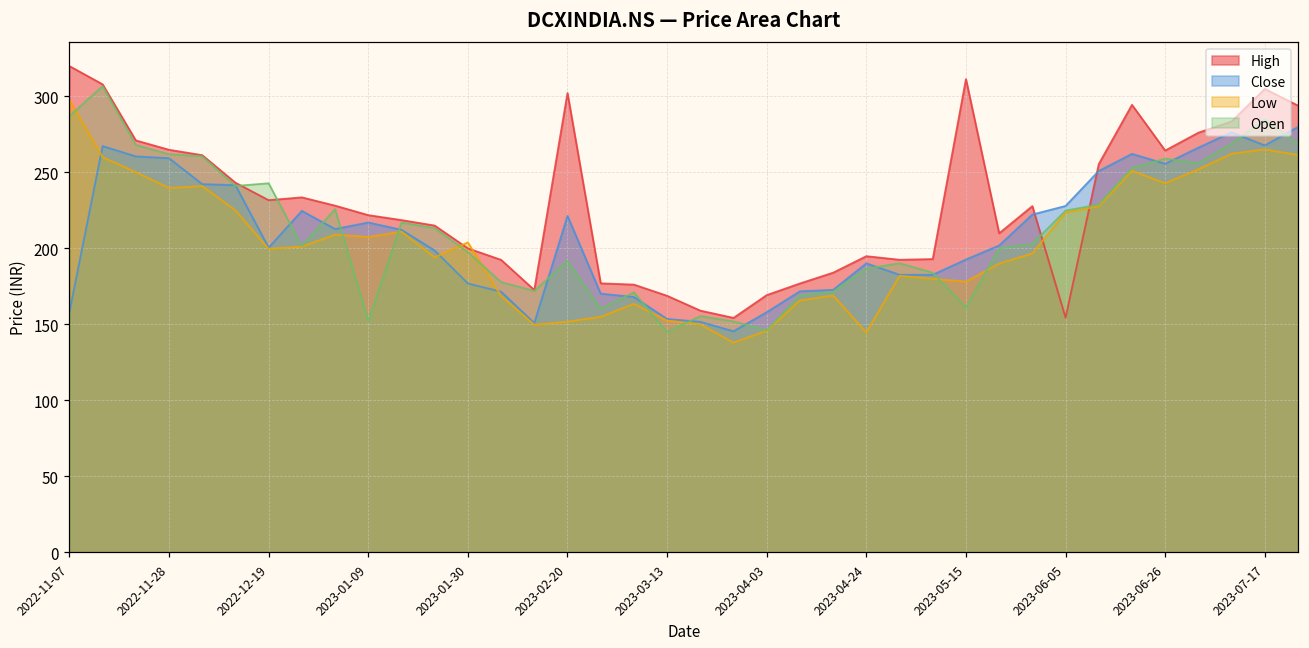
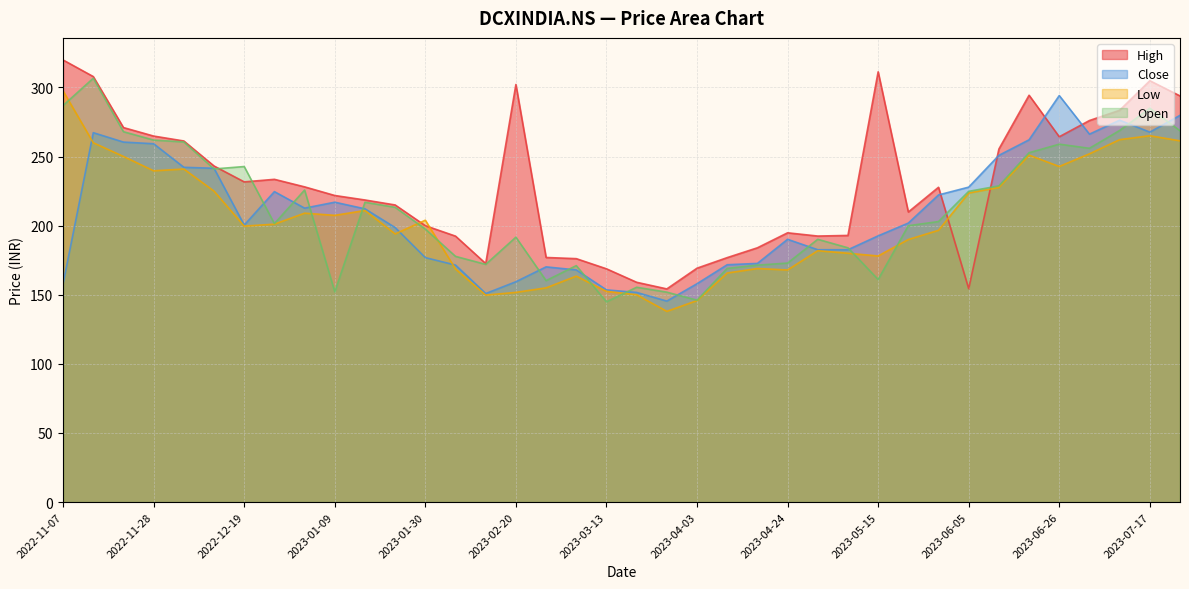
Close, 2023-02-20: 221 -> 159
Low, 2023-04-24: 145 -> 168
Open, 2023-04-24: 187 -> 173
Close, 2023-06-26: 256 -> 294
